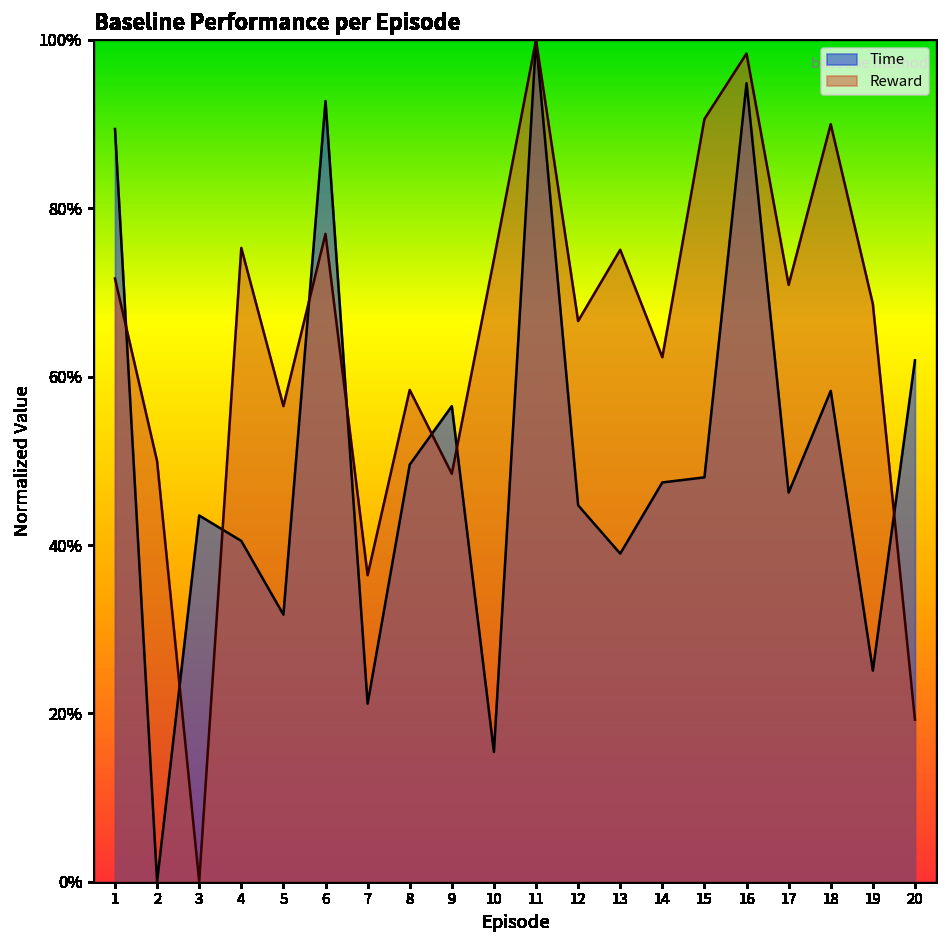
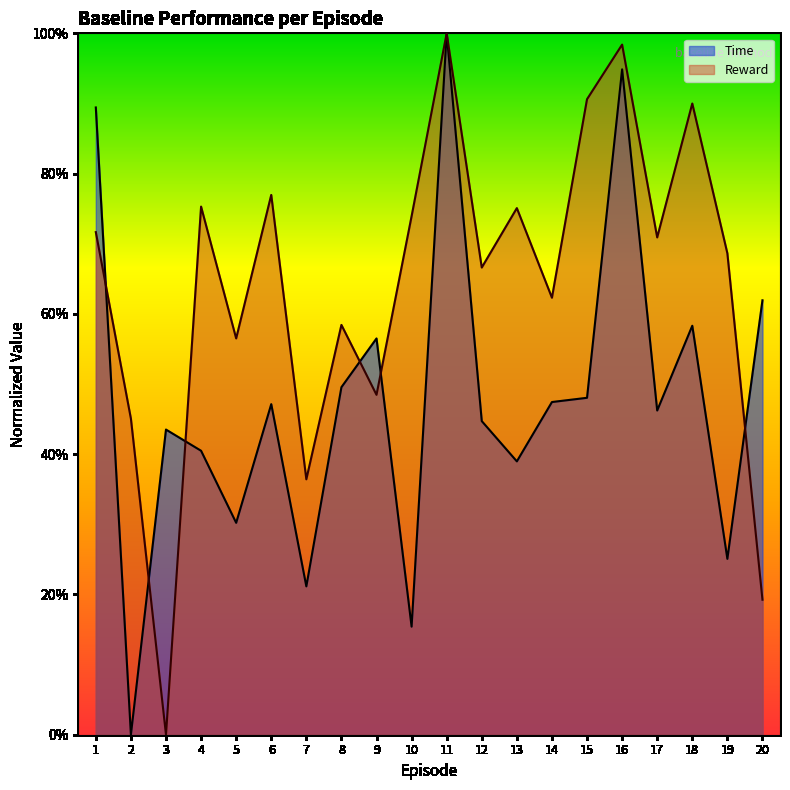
Reward, 2: 50% -> 45%
Time, 5: 32% -> 30%
Time, 6: 93% -> 47%
